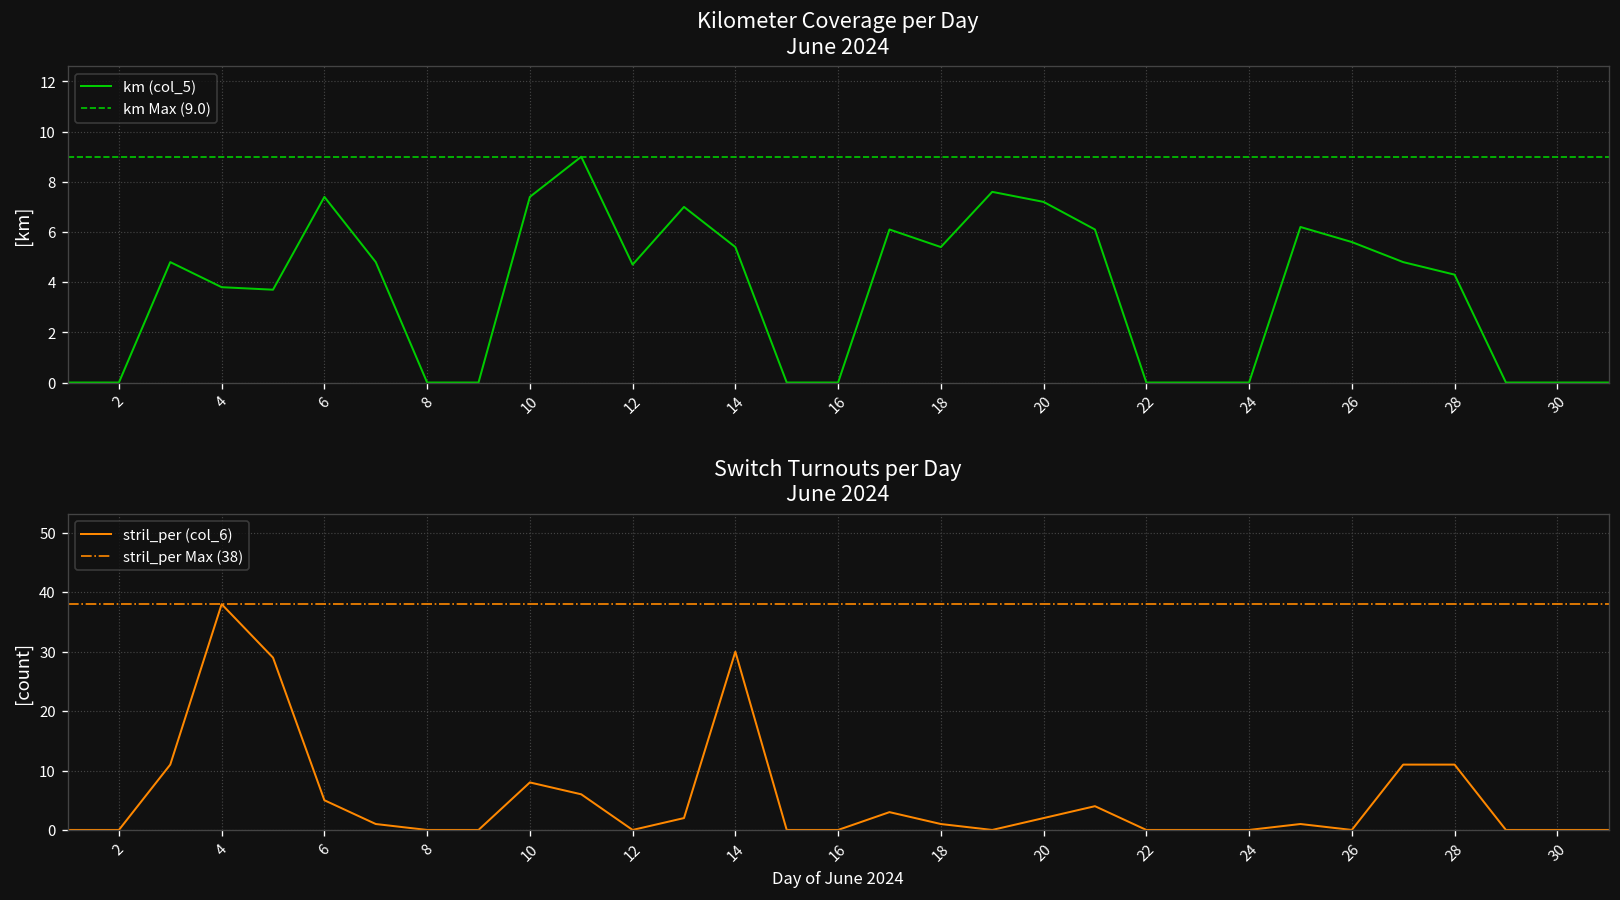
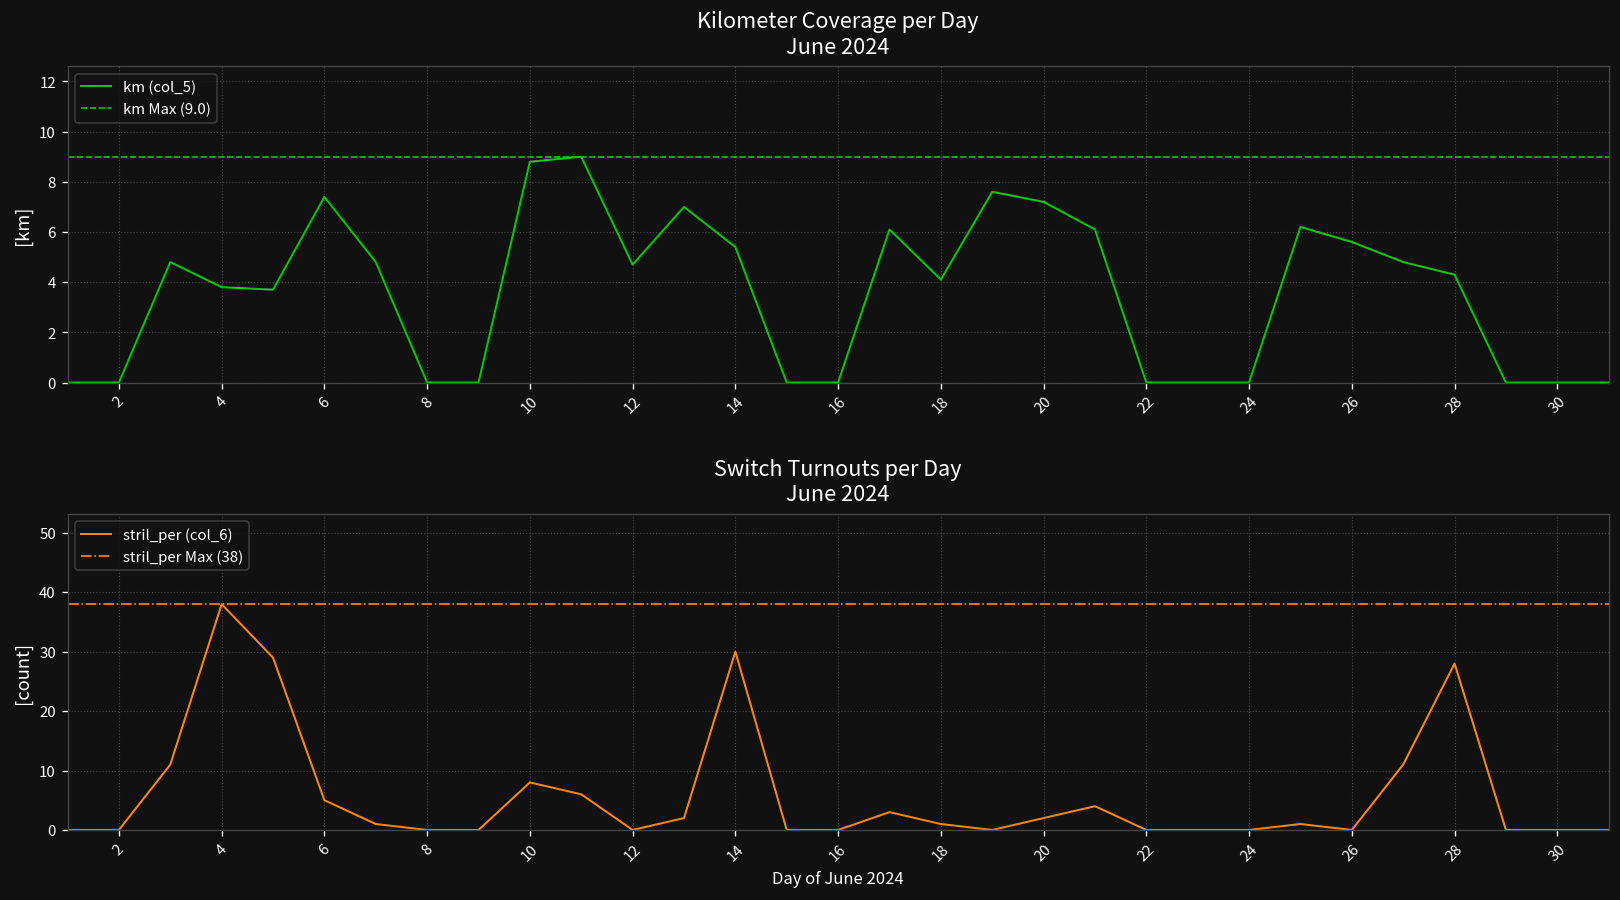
Kilometer Coverage per Day June 2024, 10: 7.4 -> 8.8
Kilometer Coverage per Day June 2024, 18: 5.4 -> 4.1
Switch Turnouts per Day June 2024, 28: 11 -> 28
